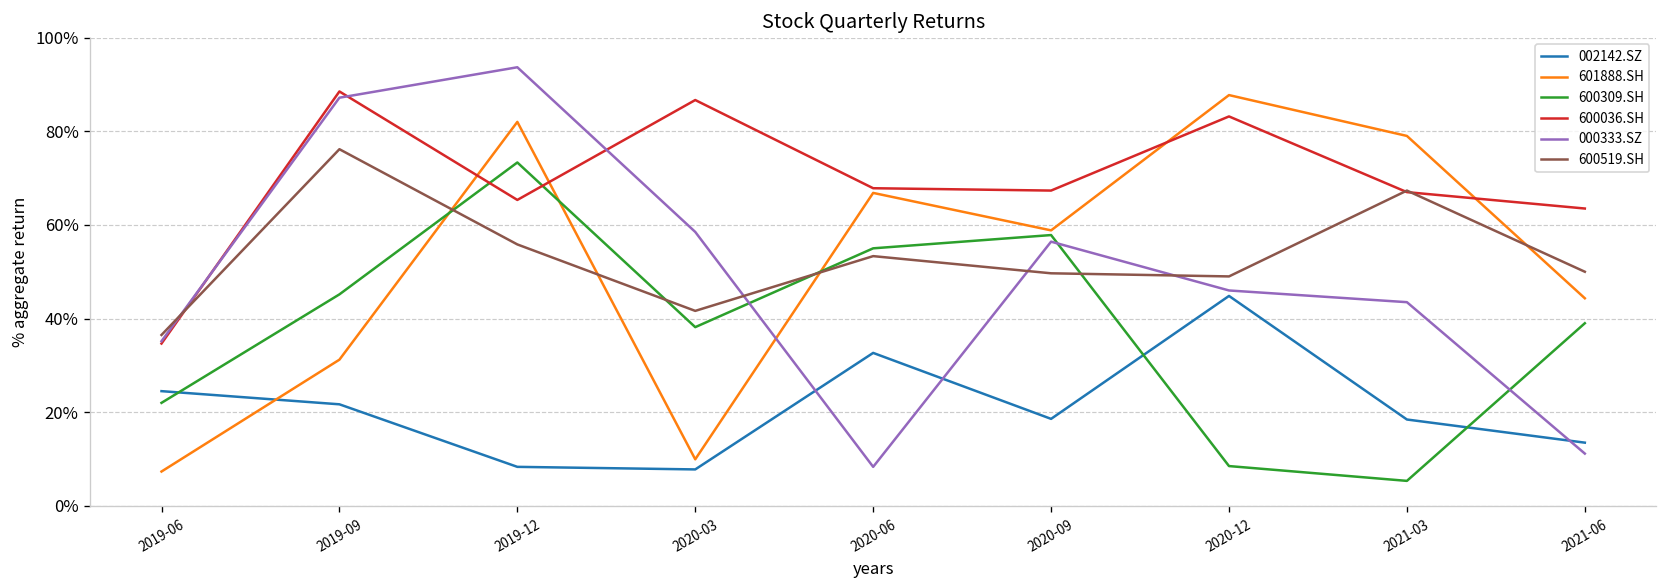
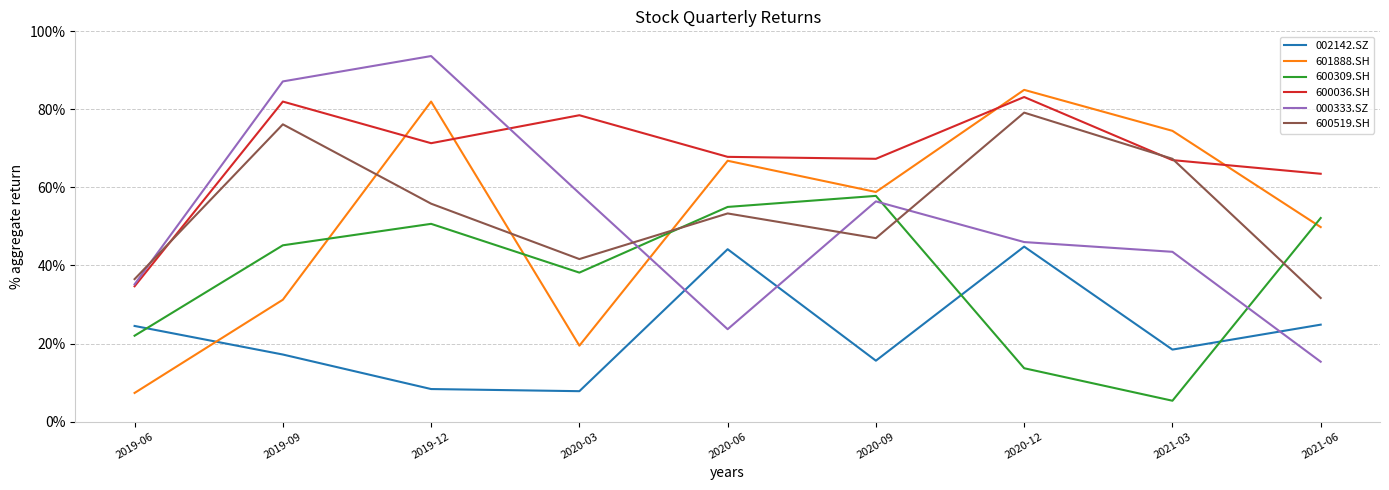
002142.SZ, 2019-09: 22% -> 17%
600036.SH, 2019-09: 89% -> 82%
600309.SH, 2019-12: 73% -> 51%
600036.SH, 2019-12: 65% -> 71%
601888.SH, 2020-03: 10% -> 19%
600036.SH, 2020-03: 87% -> 79%
002142.SZ, 2020-06: 33% -> 44%
000333.SZ, 2020-06: 8% -> 24%
002142.SZ, 2020-09: 19% -> 16%
600519.SH, 2020-09: 50% -> 47%
601888.SH, 2020-12: 88% -> 85%
600309.SH, 2020-12: 9% -> 14%
600519.SH, 2020-12: 49% -> 79%
601888.SH, 2021-03: 79% -> 75%
002142.SZ, 2021-06: 14% -> 25%
601888.SH, 2021-06: 44% -> 50%
600309.SH, 2021-06: 39% -> 52%
000333.SZ, 2021-06: 11% -> 15%
600519.SH, 2021-06: 50% -> 32%
